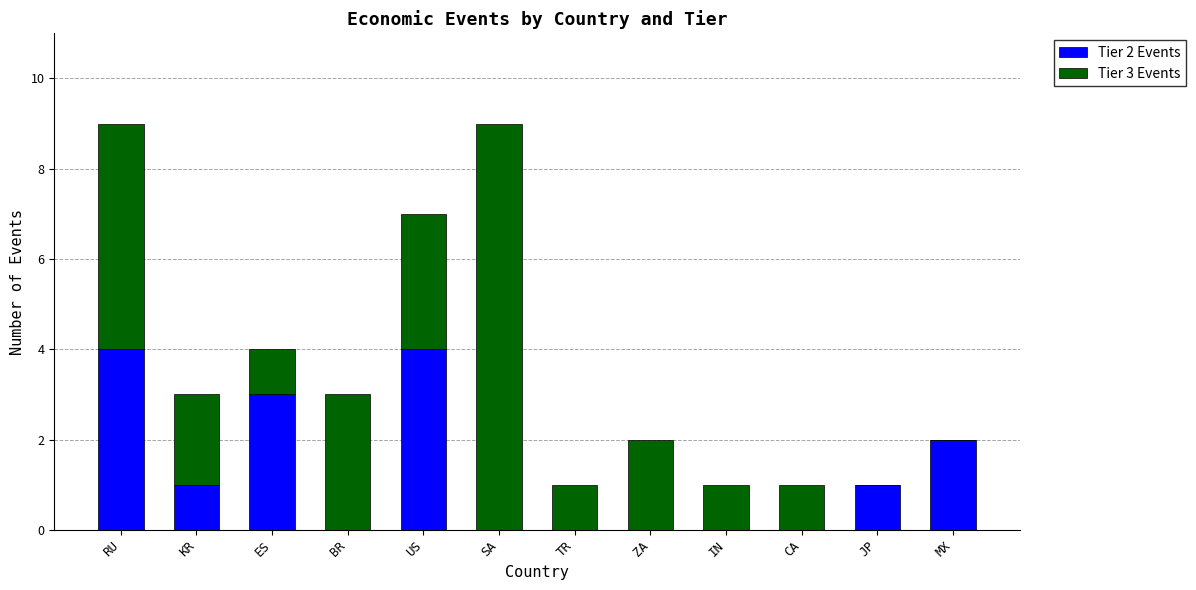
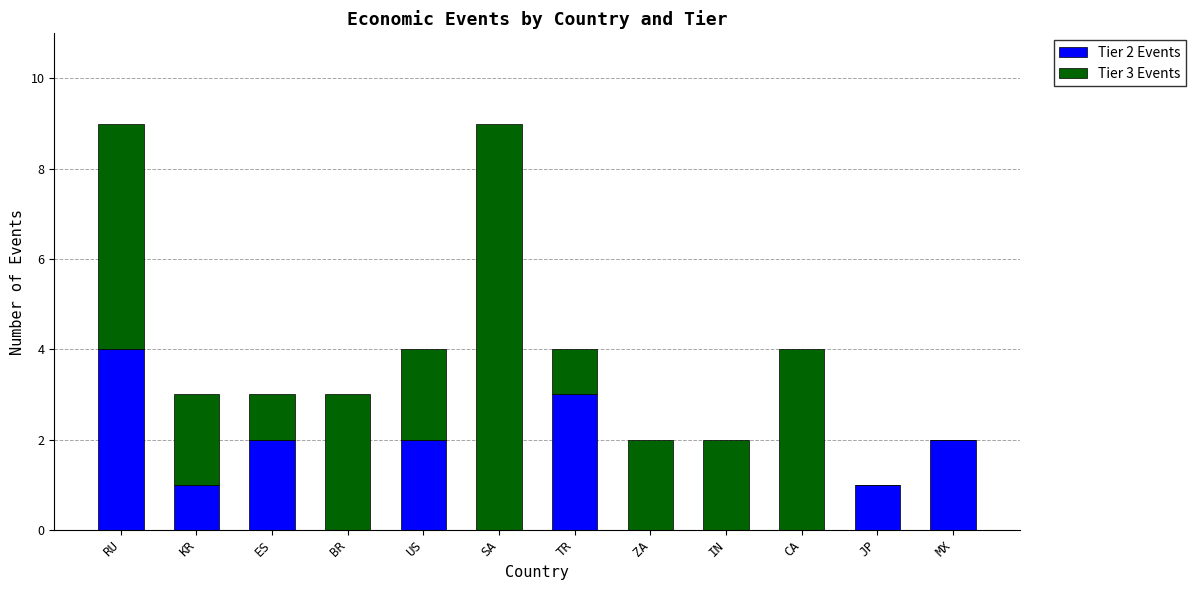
Tier 2 Events, ES: 3 -> 2
Tier 2 Events, US: 4 -> 2
Tier 3 Events, US: 3 -> 2
Tier 2 Events, TR: 0 -> 3
Tier 3 Events, IN: 1 -> 2
Tier 3 Events, CA: 1 -> 4
